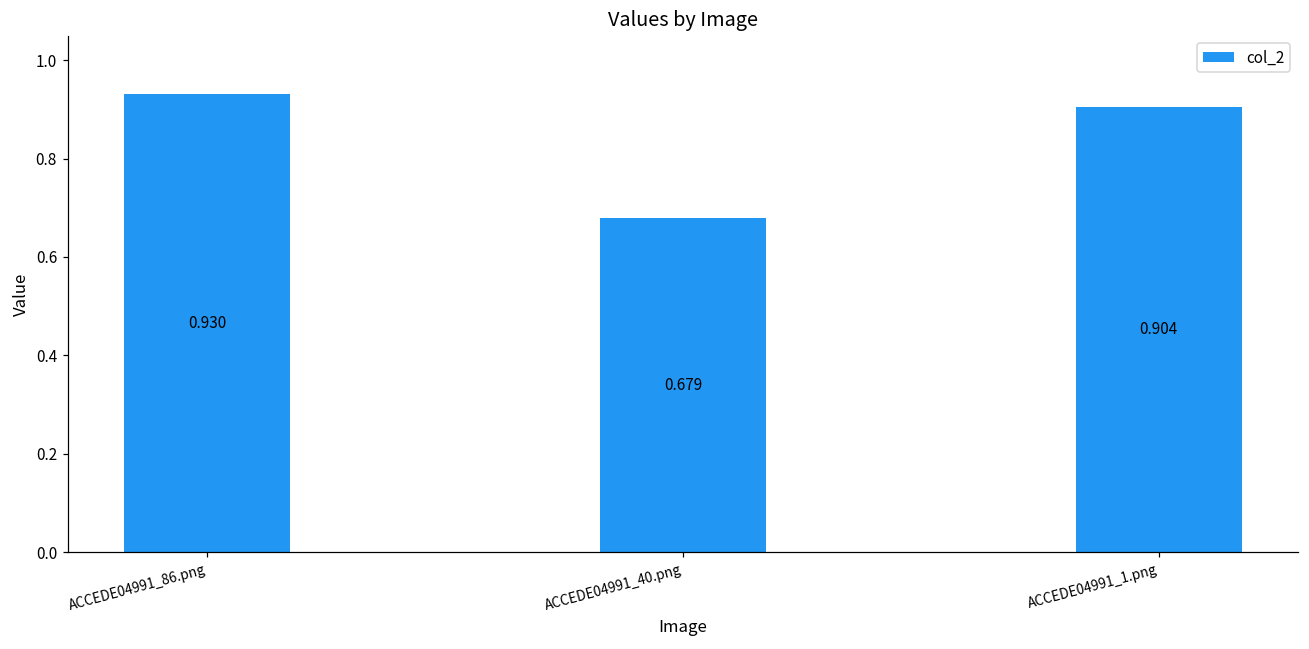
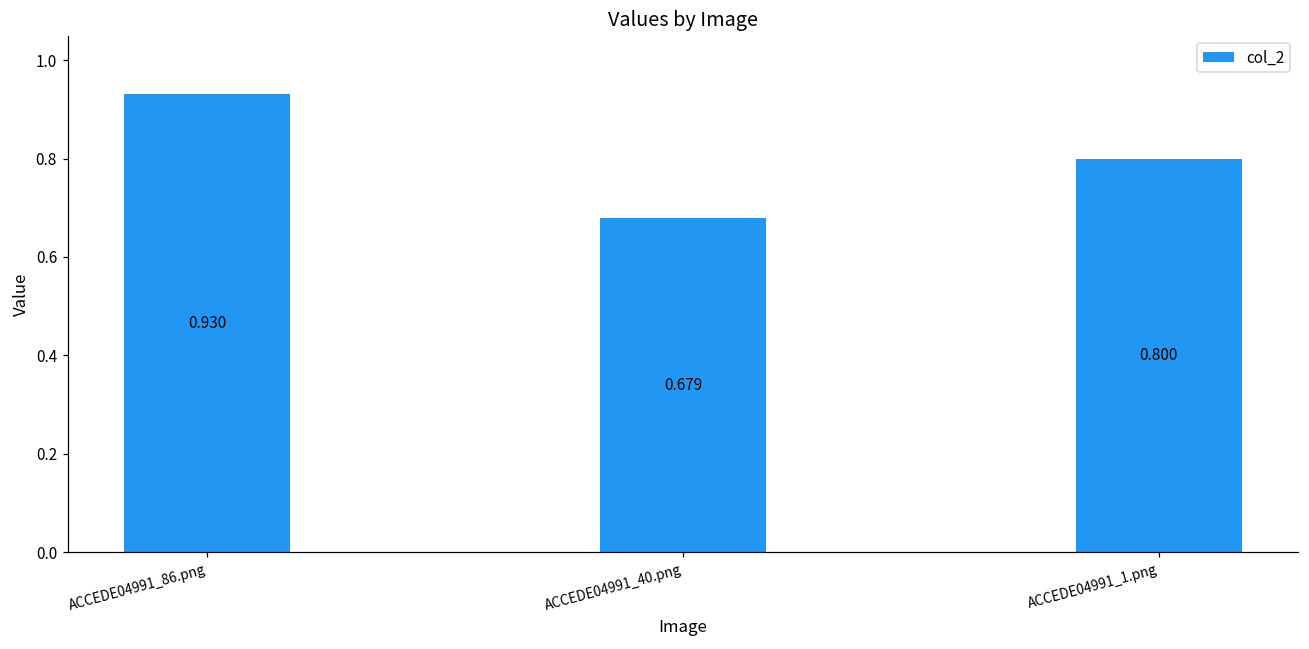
ACCEDE04991_1.png: 0.904 -> 0.800
